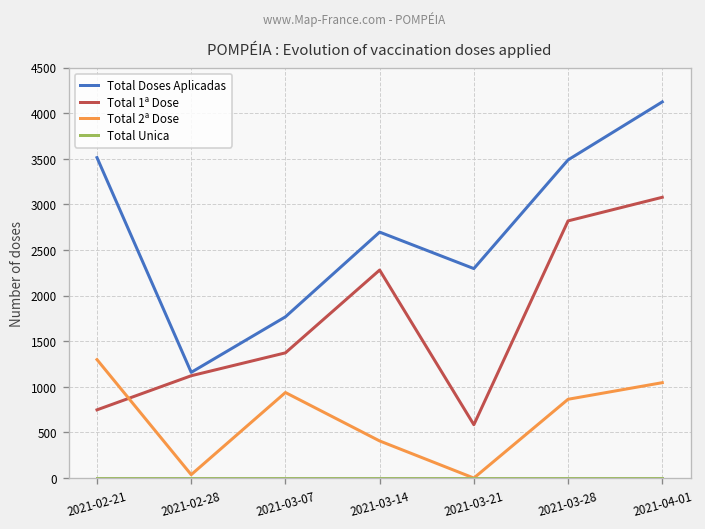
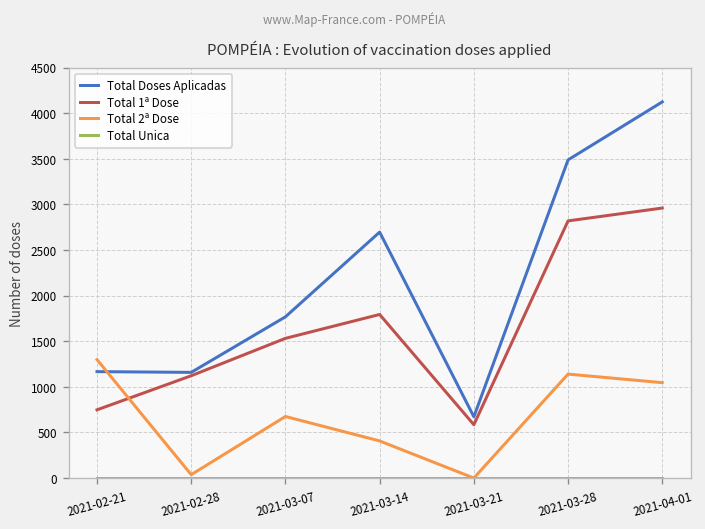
Total Doses Aplicadas, 2021-02-21: 3500 -> 1200
Total 1ª Dose, 2021-03-07: 1400 -> 1500
Total 2ª Dose, 2021-03-07: 900 -> 700
Total 1ª Dose, 2021-03-14: 2300 -> 1800
Total Doses Aplicadas, 2021-03-21: 2300 -> 700
Total 2ª Dose, 2021-03-28: 900 -> 1100
Total 1ª Dose, 2021-04-01: 3100 -> 3000
